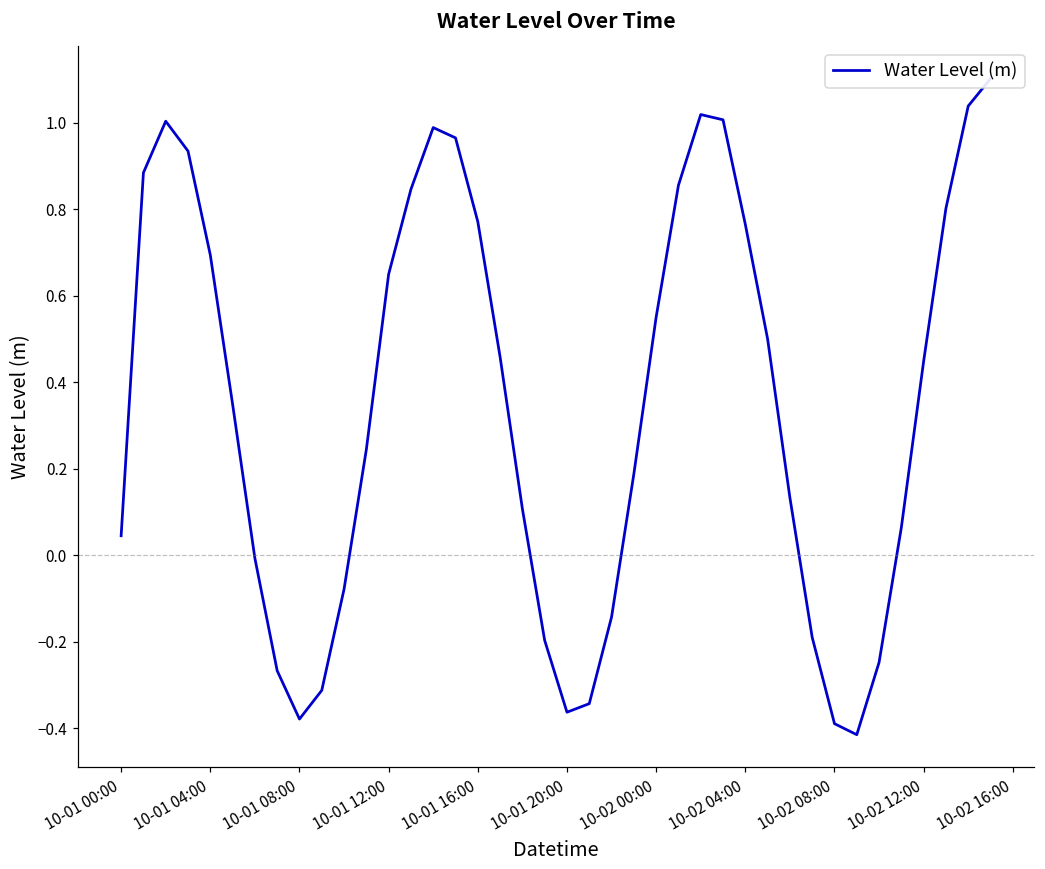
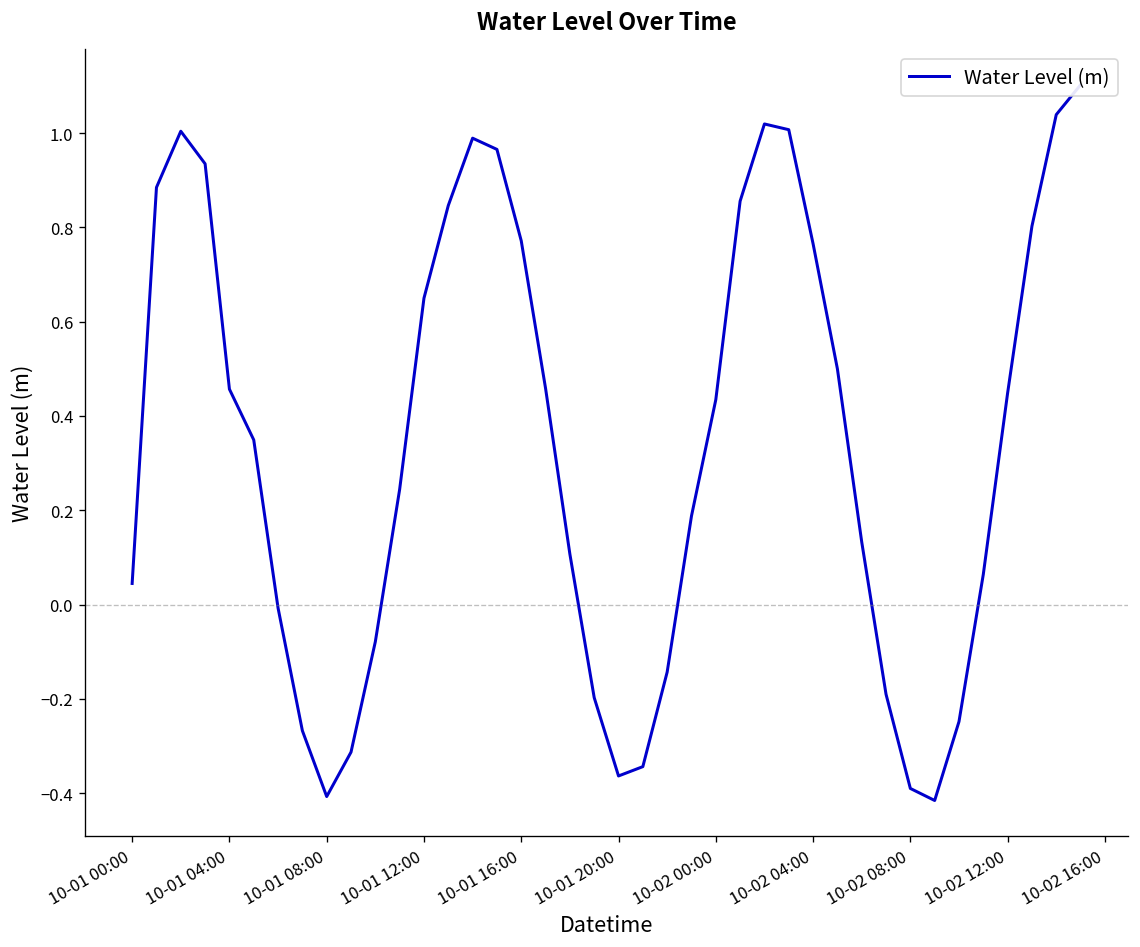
10-01 04:00: 0.69 -> 0.46
10-01 08:00: -0.38 -> -0.41
10-02 00:00: 0.55 -> 0.43
